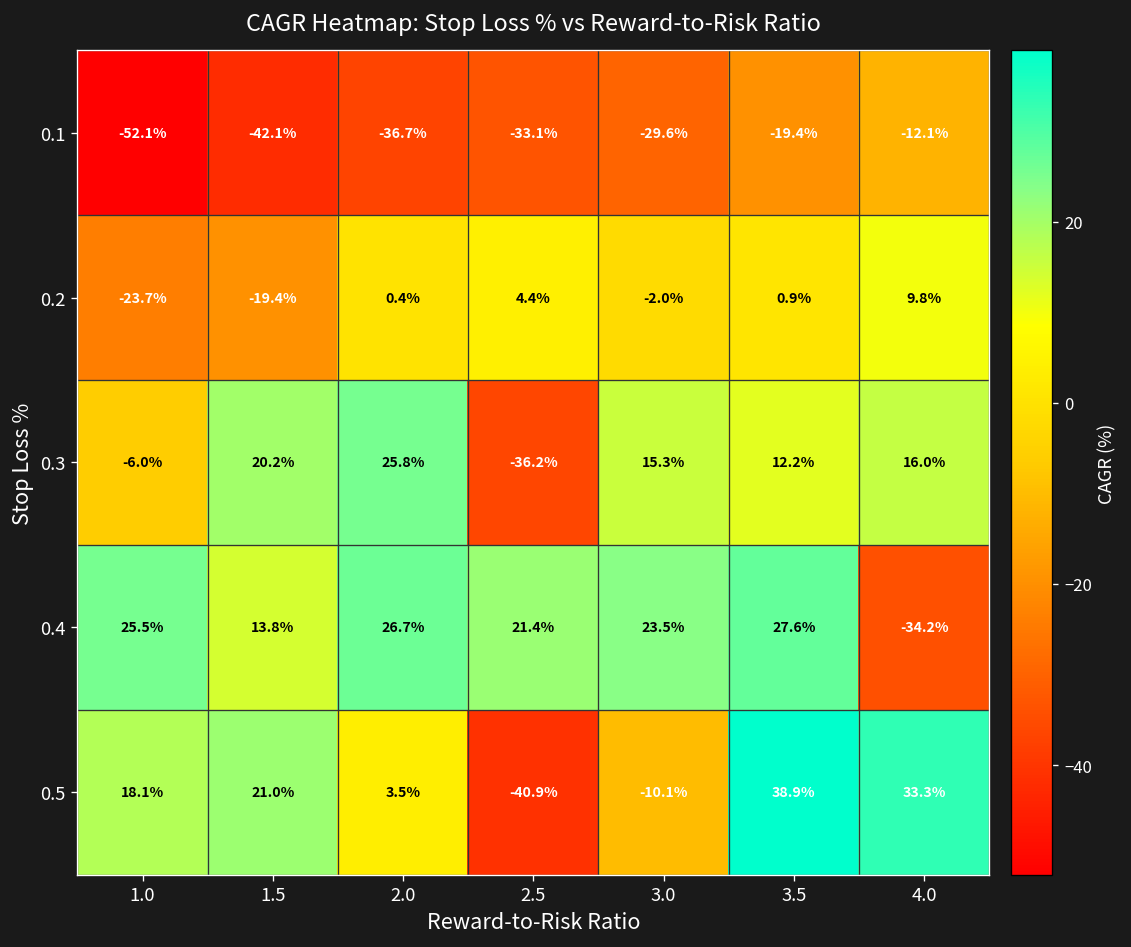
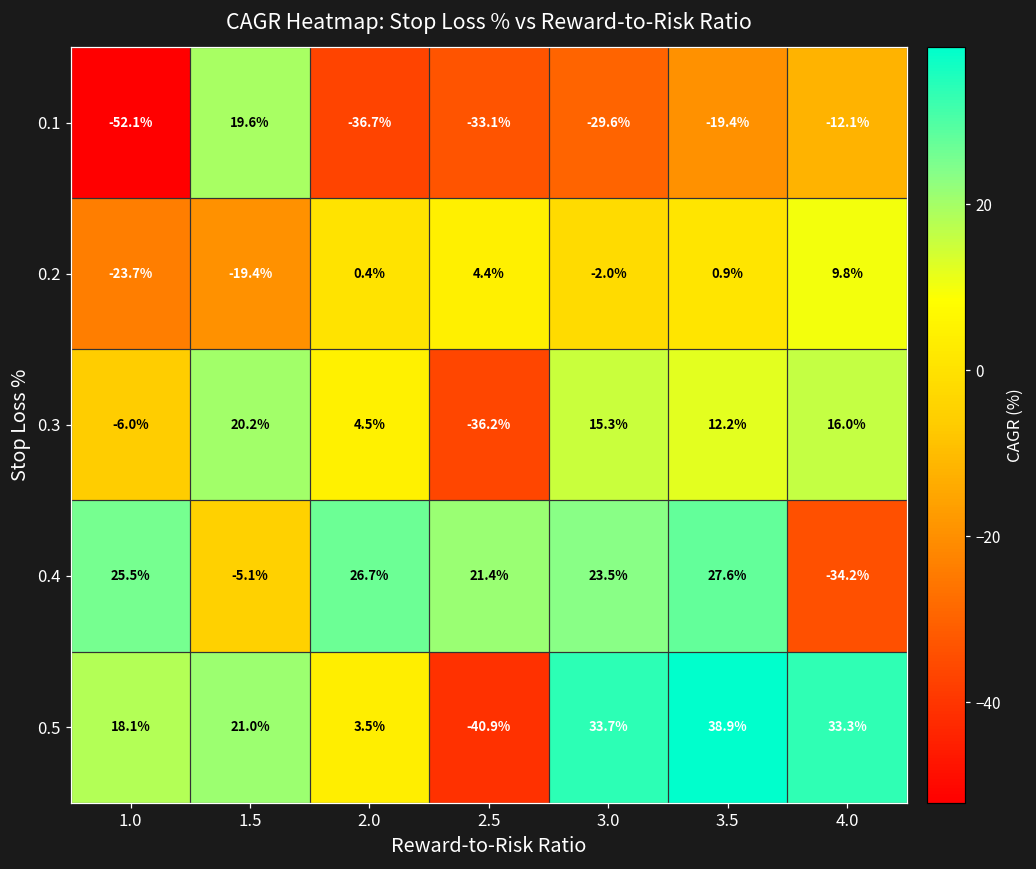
0.1, 1.5: -42.1% -> 19.6%
0.3, 2.0: 25.8% -> 4.5%
0.4, 1.5: 13.8% -> -5.1%
0.5, 3.0: -10.1% -> 33.7%
